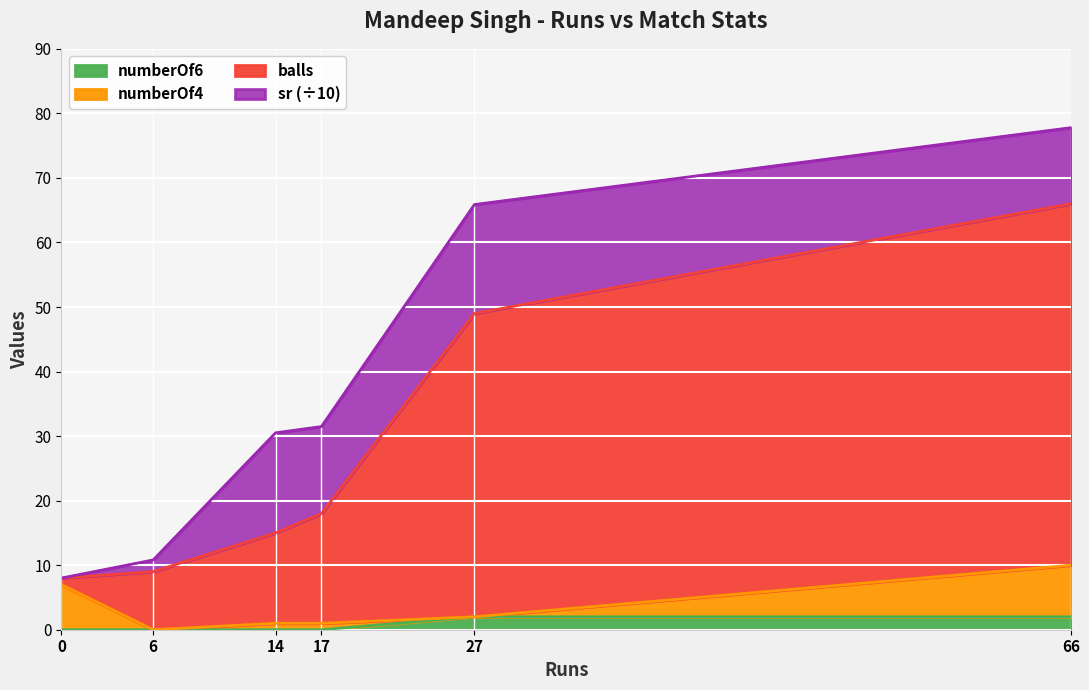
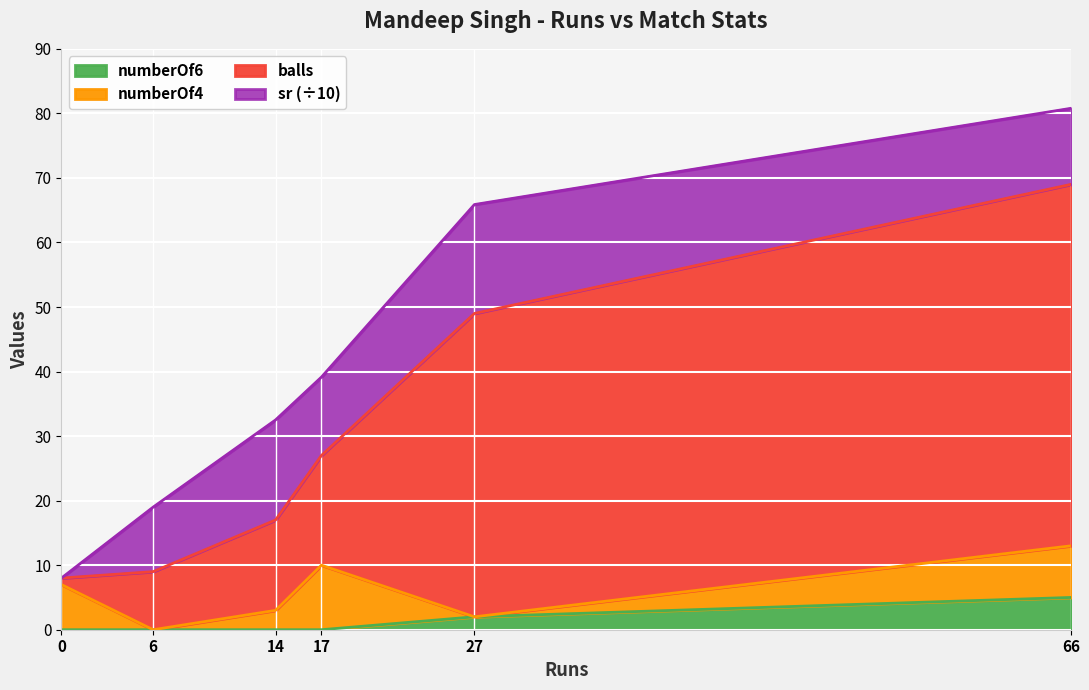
sr (÷10), 6: 2 -> 10
numberOf4, 14: 1 -> 3
numberOf4, 17: 1 -> 10
sr (÷10), 17: 13 -> 12
numberOf6, 66: 2 -> 5
